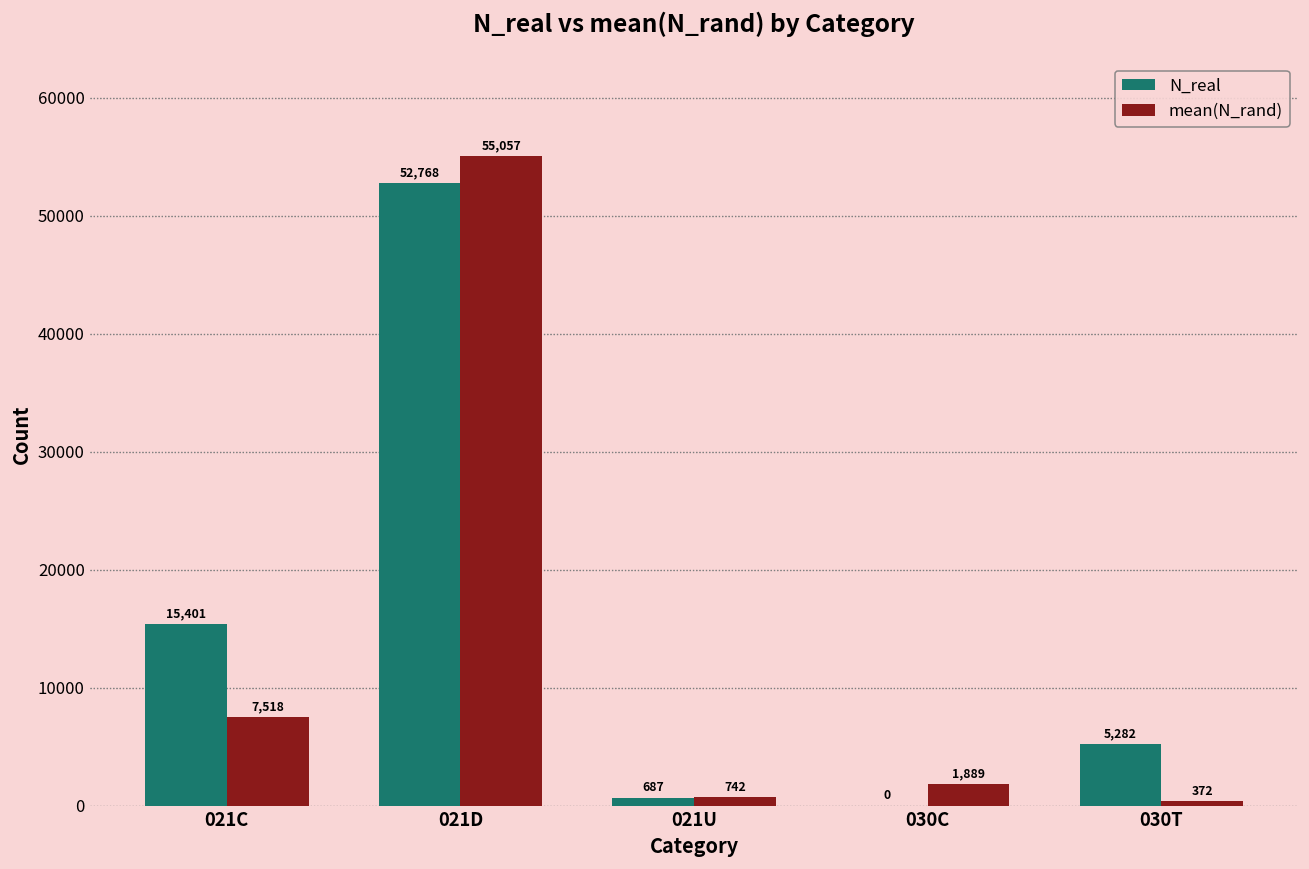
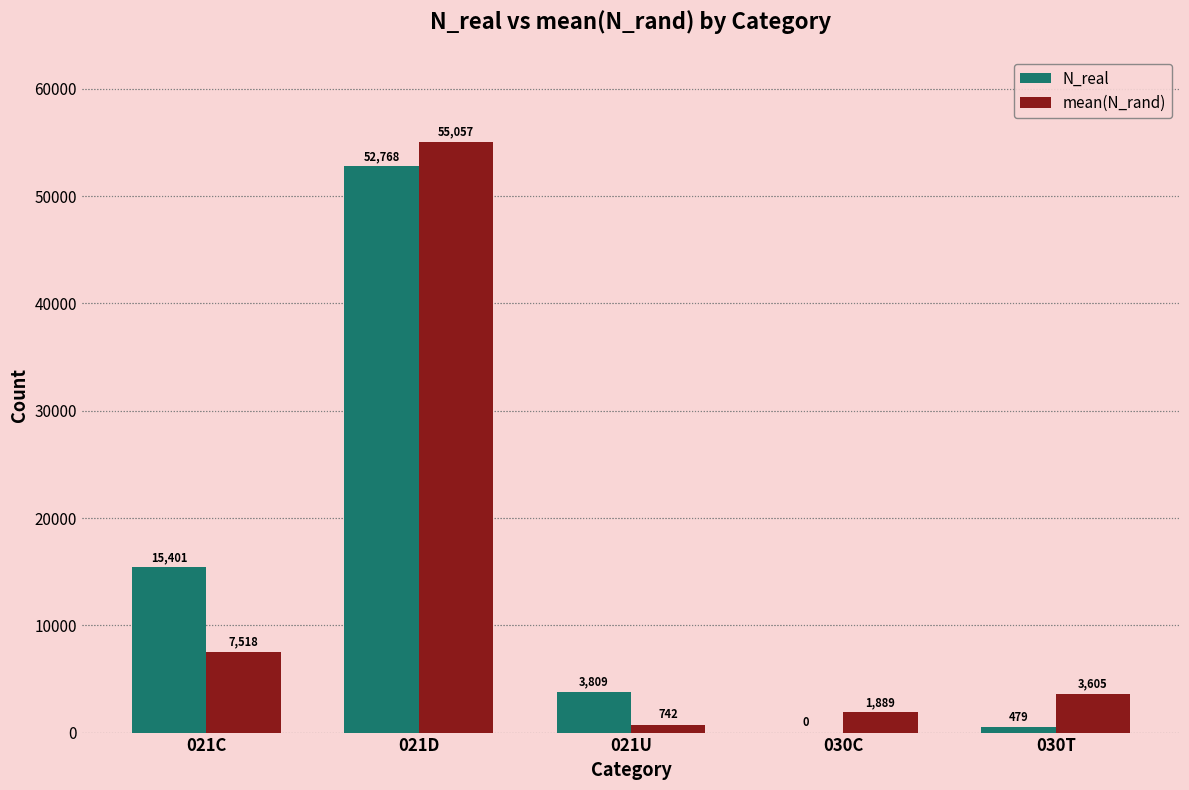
N_real, 021U: 687 -> 3,809
N_real, 030T: 5,282 -> 479
mean(N_rand), 030T: 372 -> 3,605
